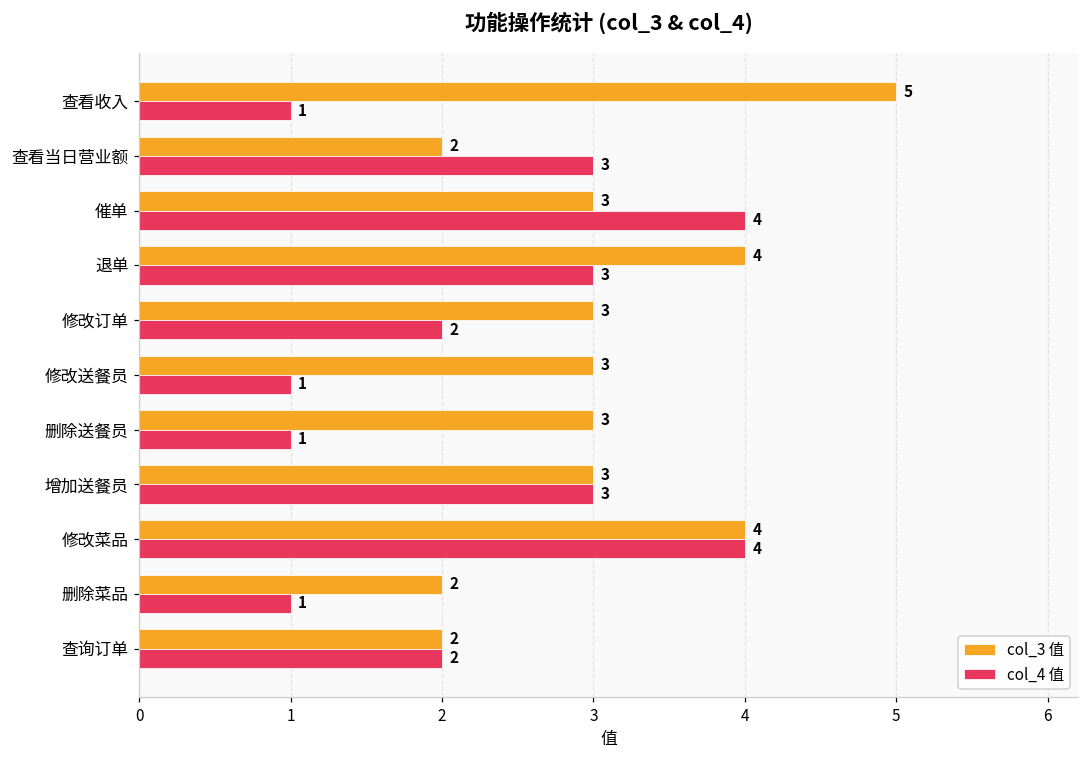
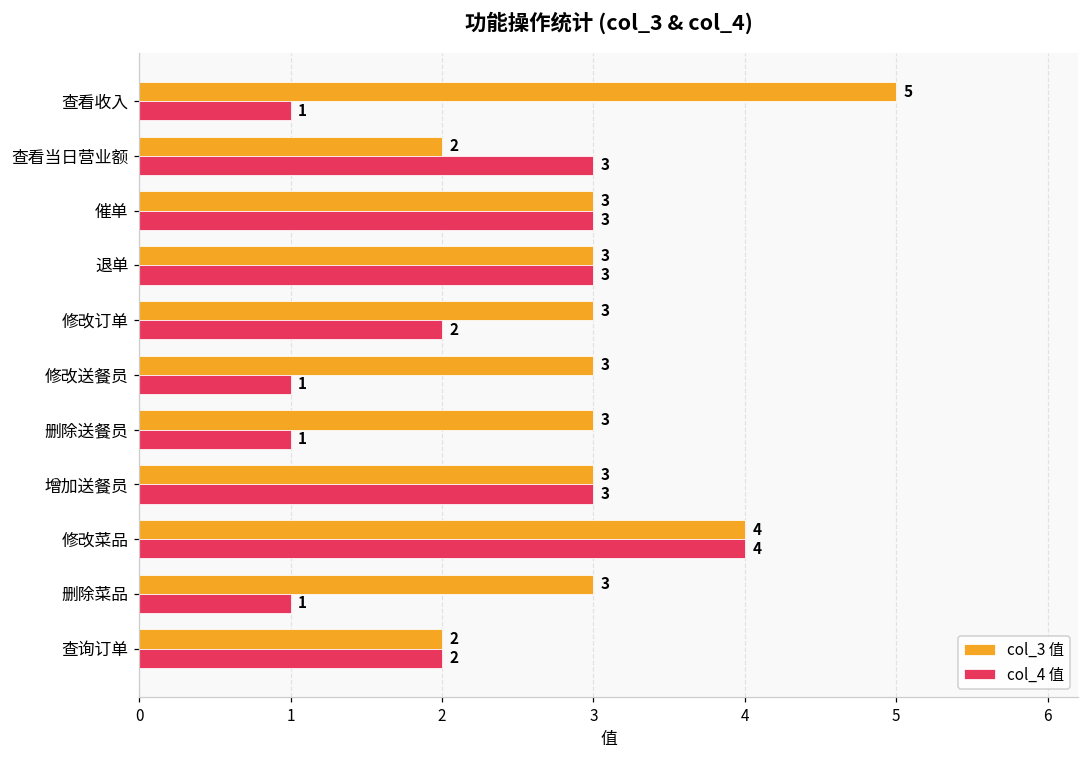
col_4 值, 催单: 4 -> 3
col_3 值, 退单: 4 -> 3
col_3 值, 删除菜品: 2 -> 3
